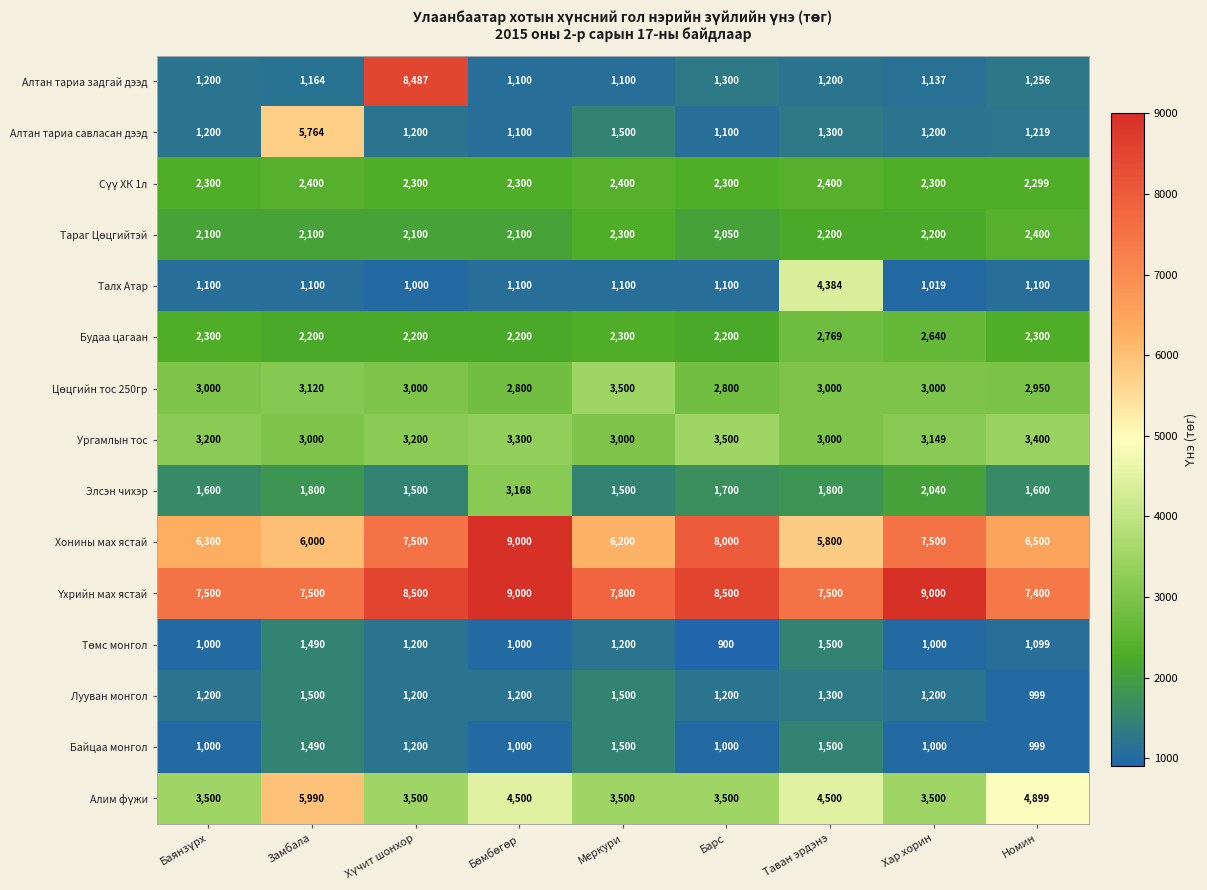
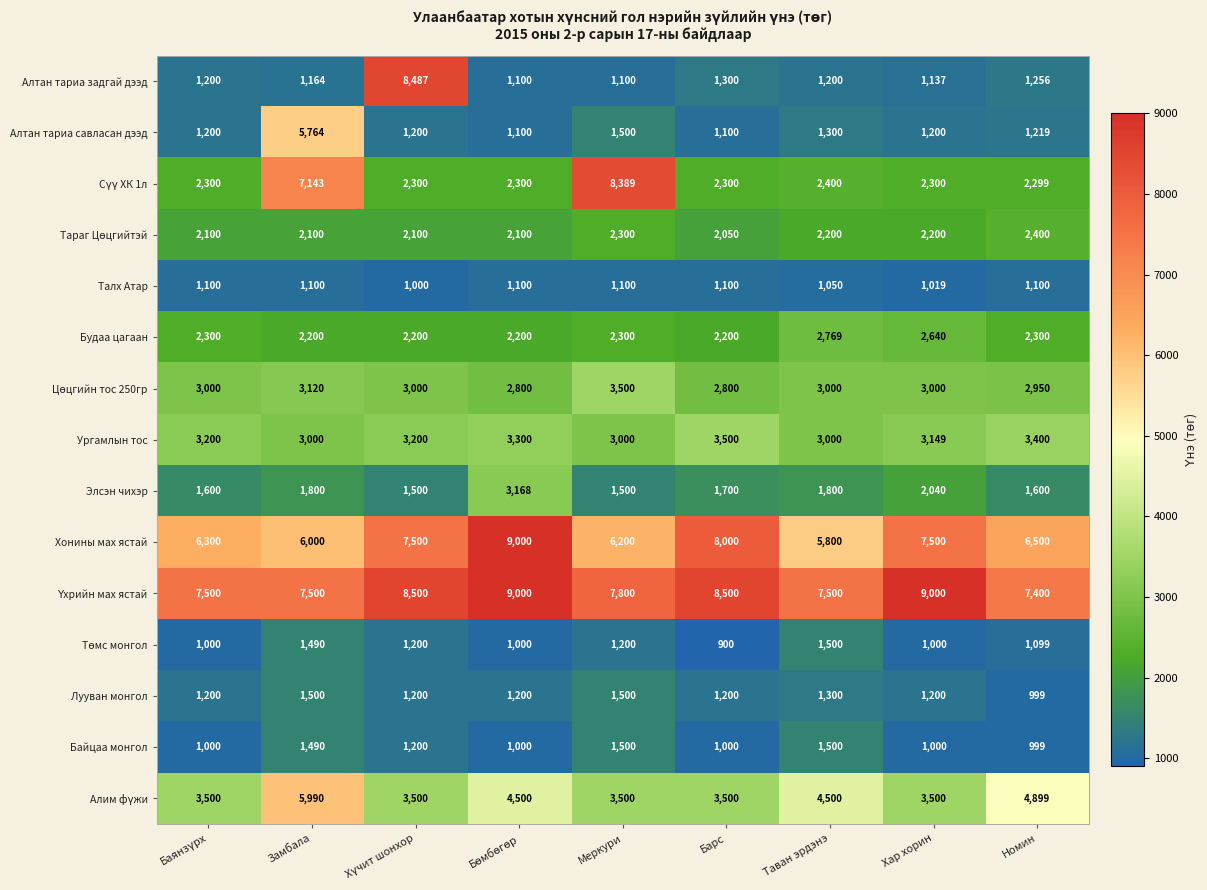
Сүү ХК 1л, Замбала: 2,400 -> 7,143
Сүү ХК 1л, Меркури: 2,400 -> 8,389
Талх Атар, Таван эрдэнэ: 4,384 -> 1,050
